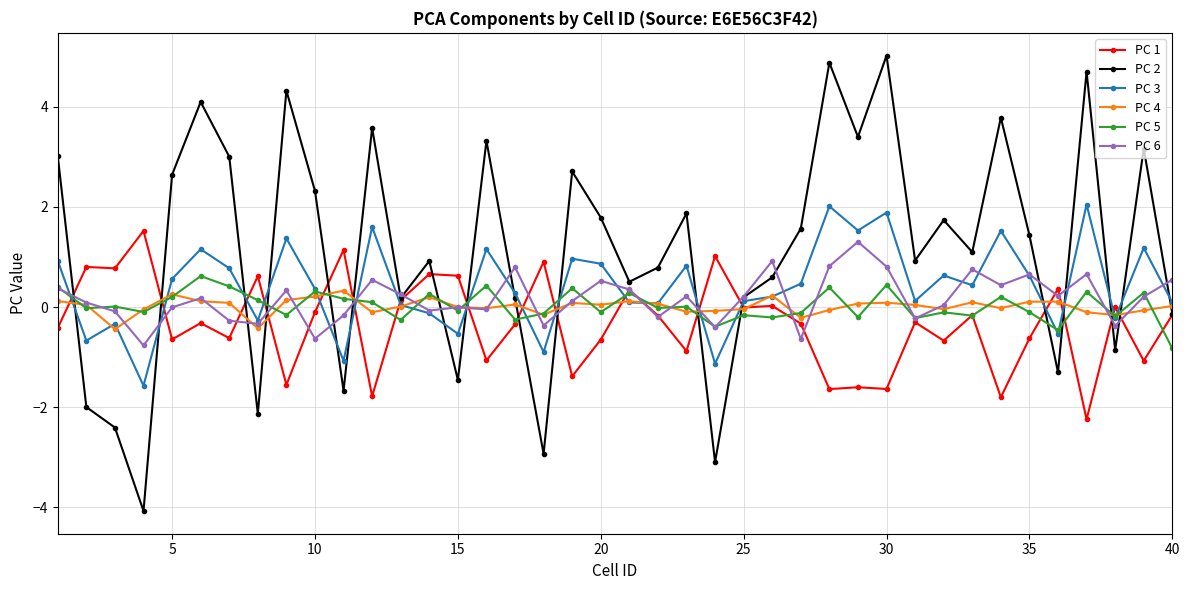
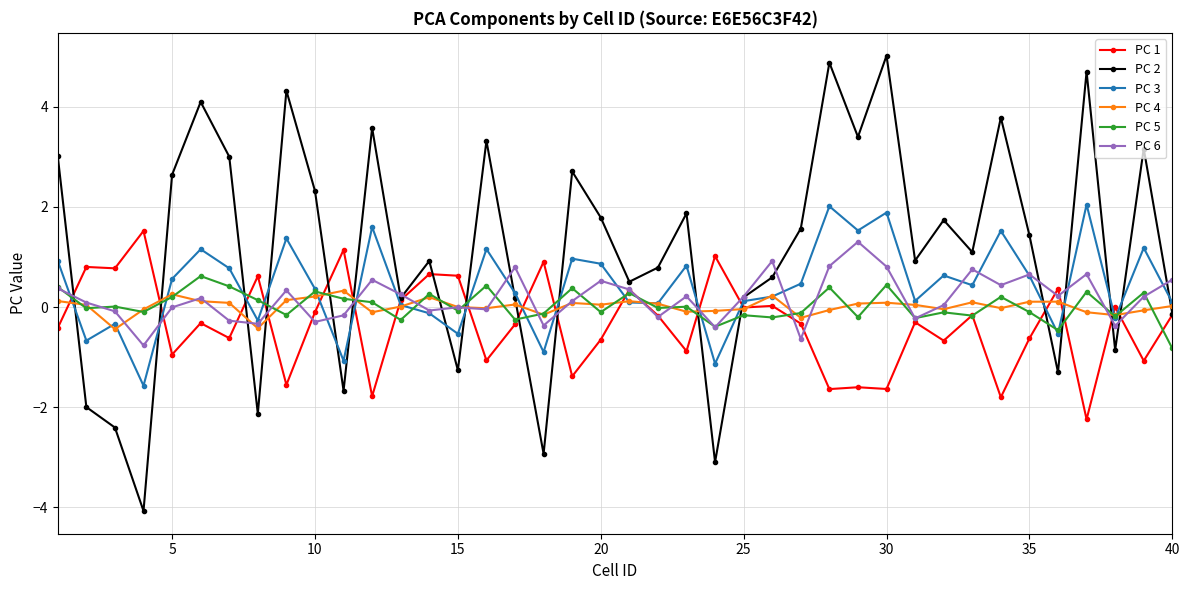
PC 1, 5: -0.6 -> -0.9
PC 6, 10: -0.6 -> -0.3
PC 2, 15: -1.5 -> -1.3
